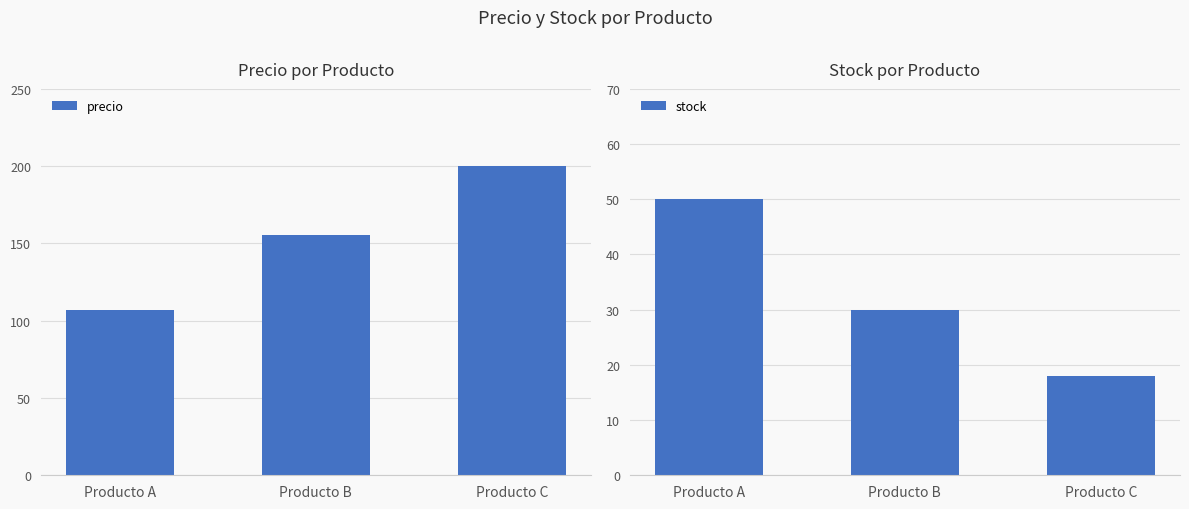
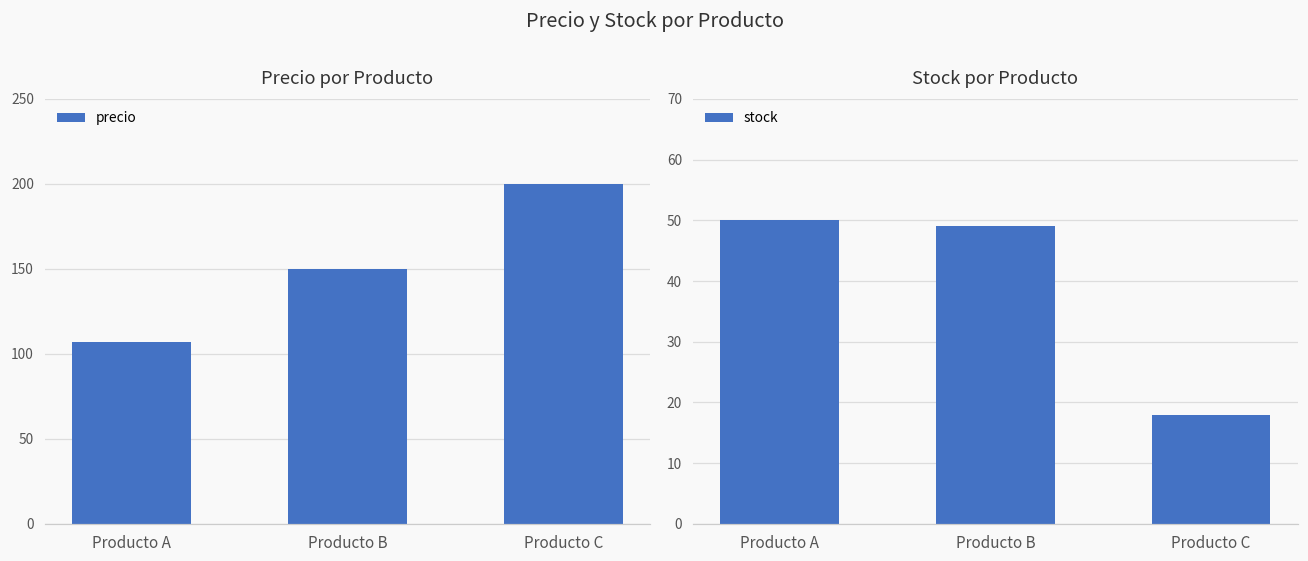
Precio por Producto, Producto B: 156 -> 150
Stock por Producto, Producto B: 30 -> 49
